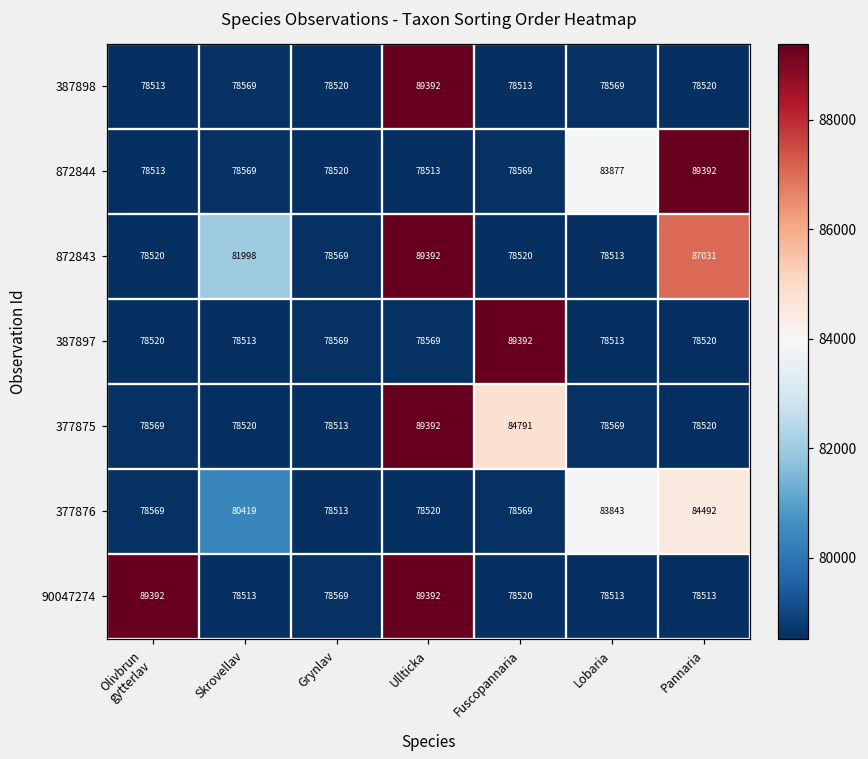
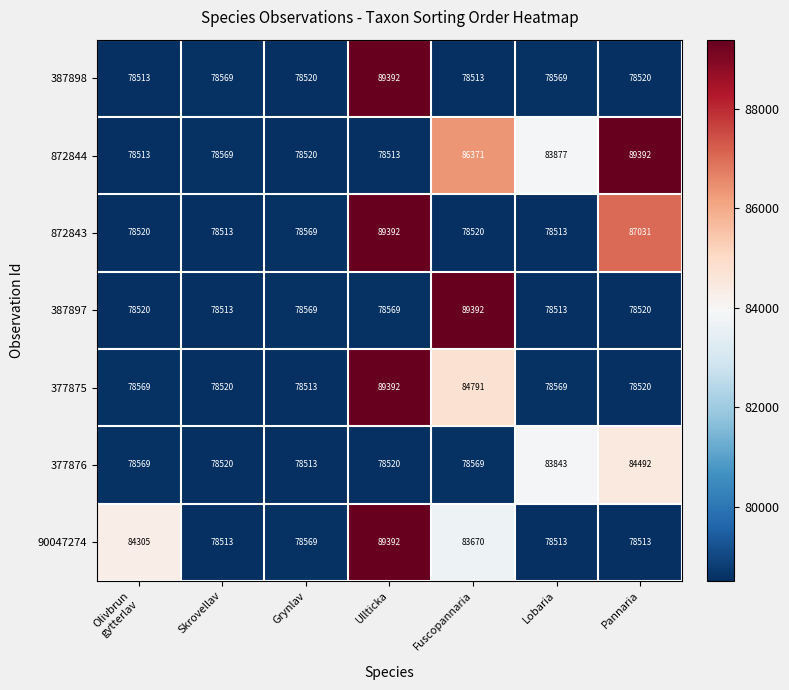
872844, Fuscopannaria: 78569 -> 86371
872843, Skrovellav: 81998 -> 78513
377876, Skrovellav: 80419 -> 78520
90047274, Olivbrun gytterlav: 89392 -> 84305
90047274, Fuscopannaria: 78520 -> 83670
